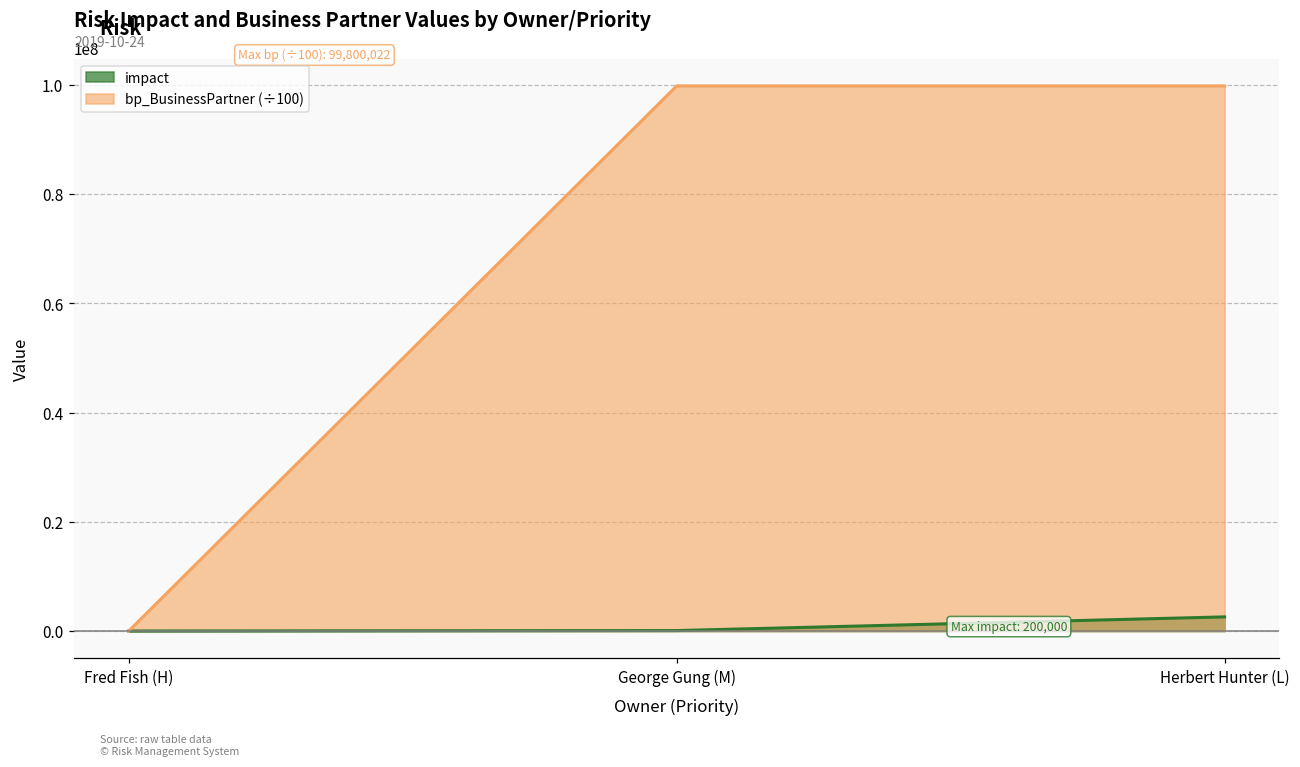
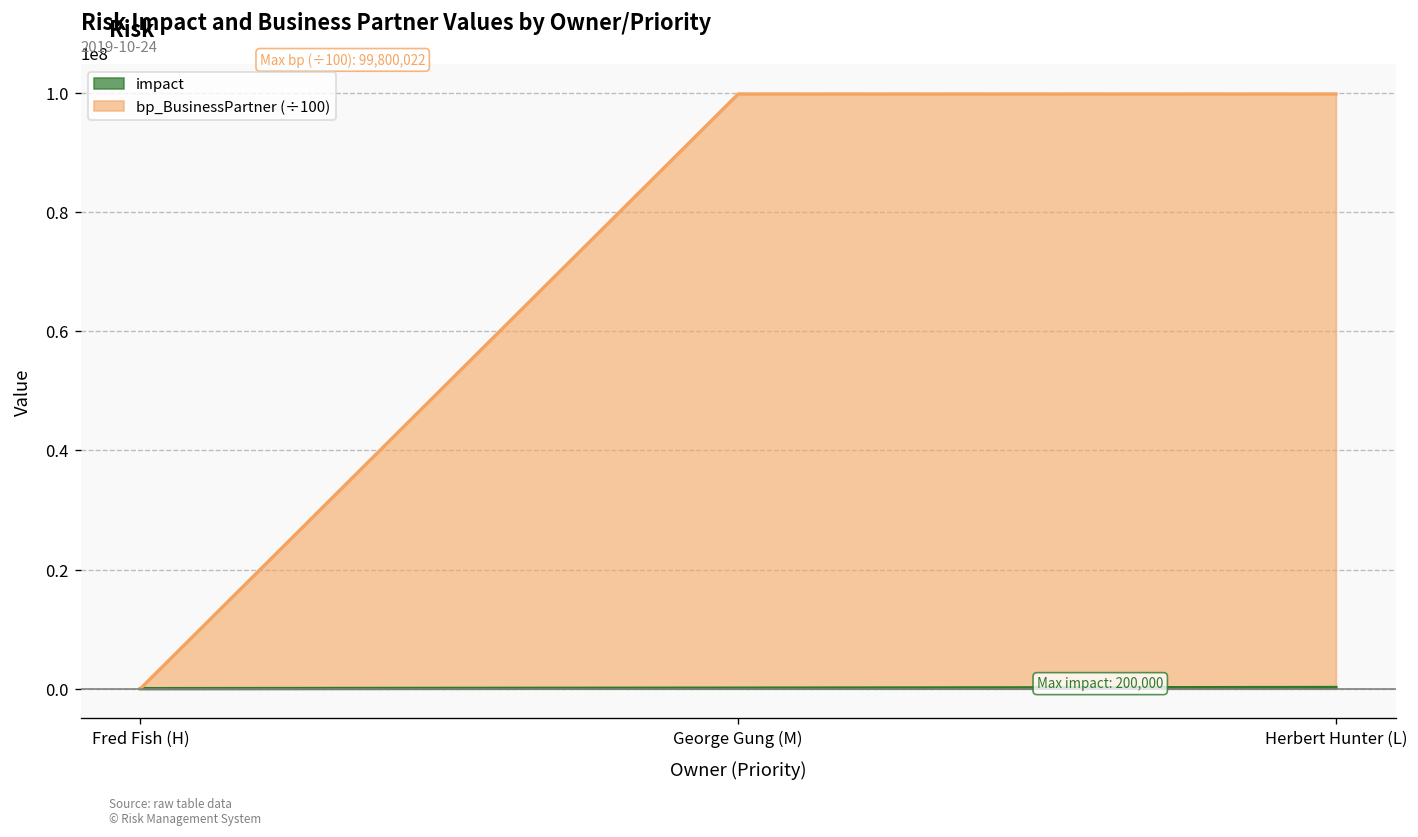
impact, Herbert Hunter (L): 3000000 -> 0
